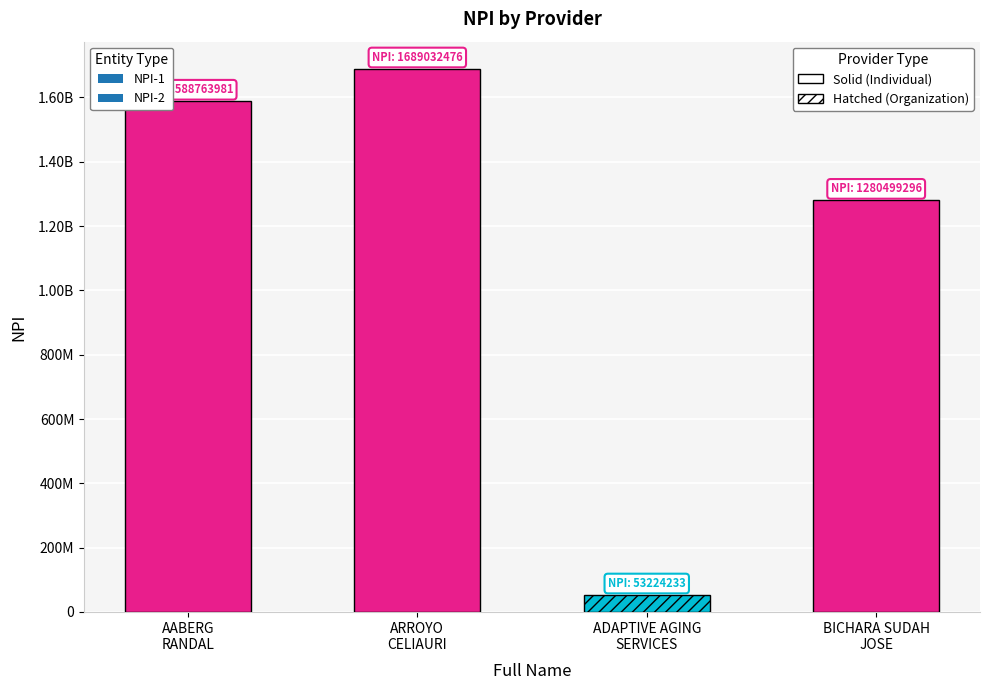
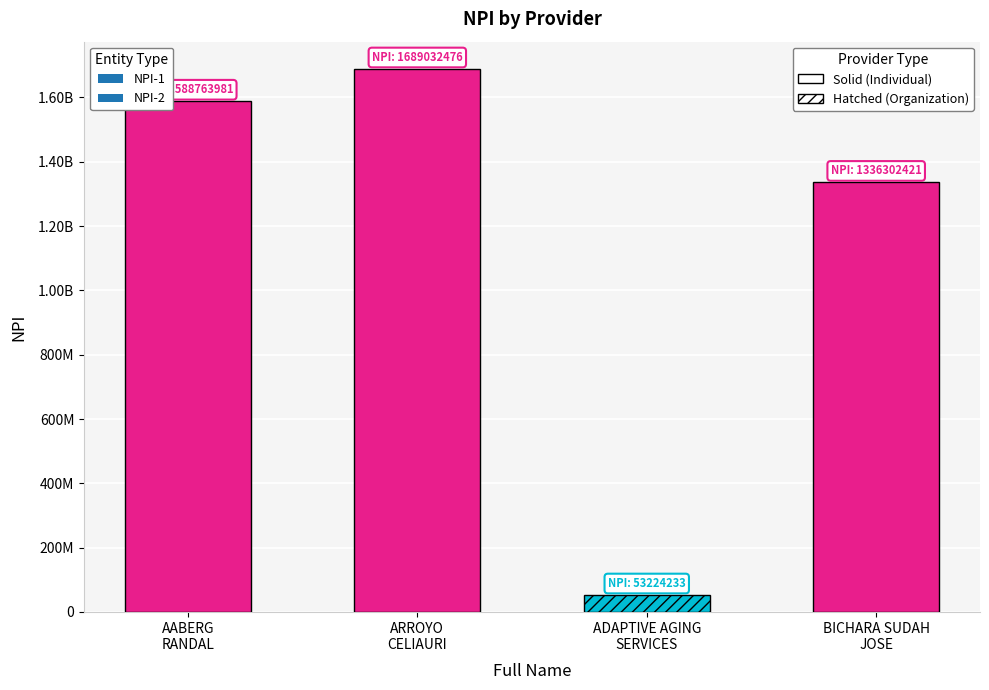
BICHARA SUDAH JOSE: 1280499296 -> 1336302421
